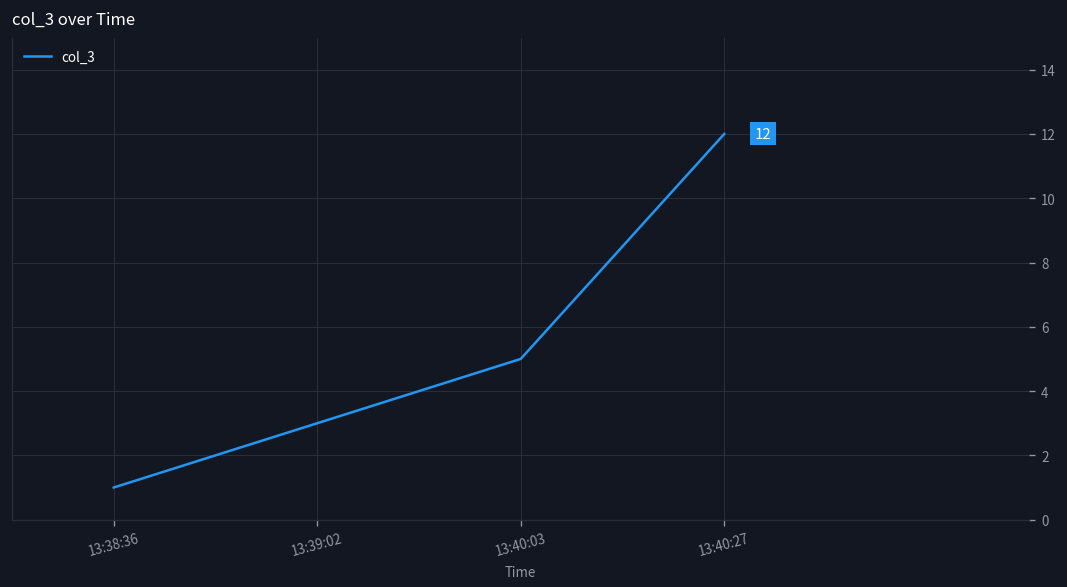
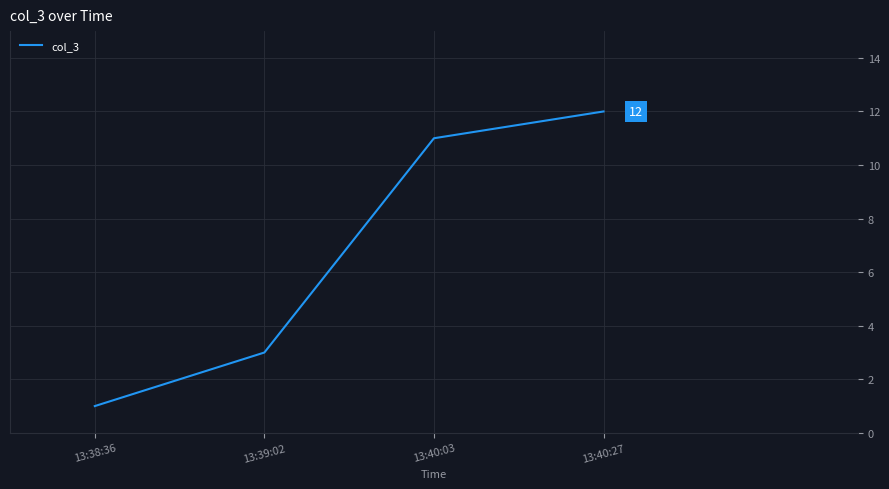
13:40:03: 5 -> 11
